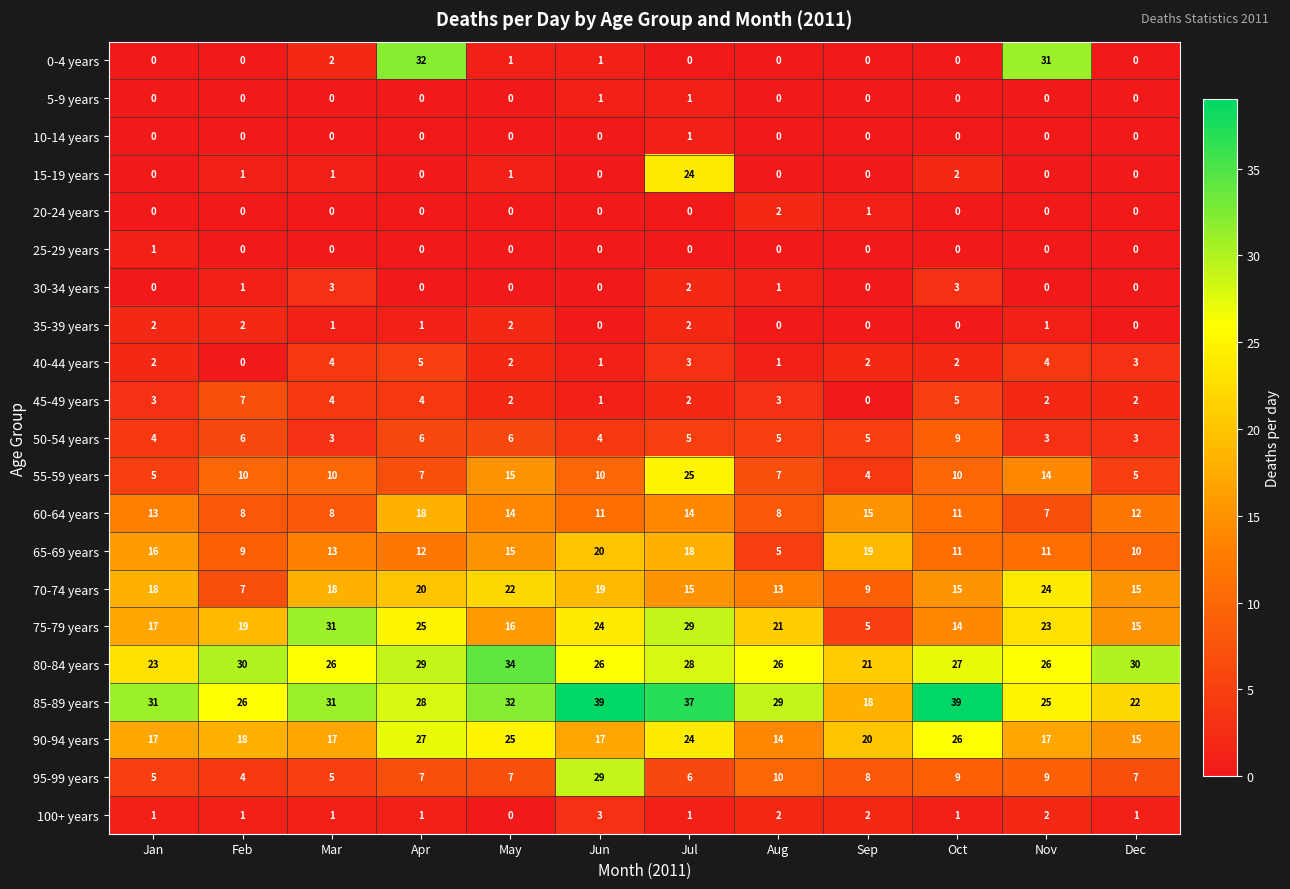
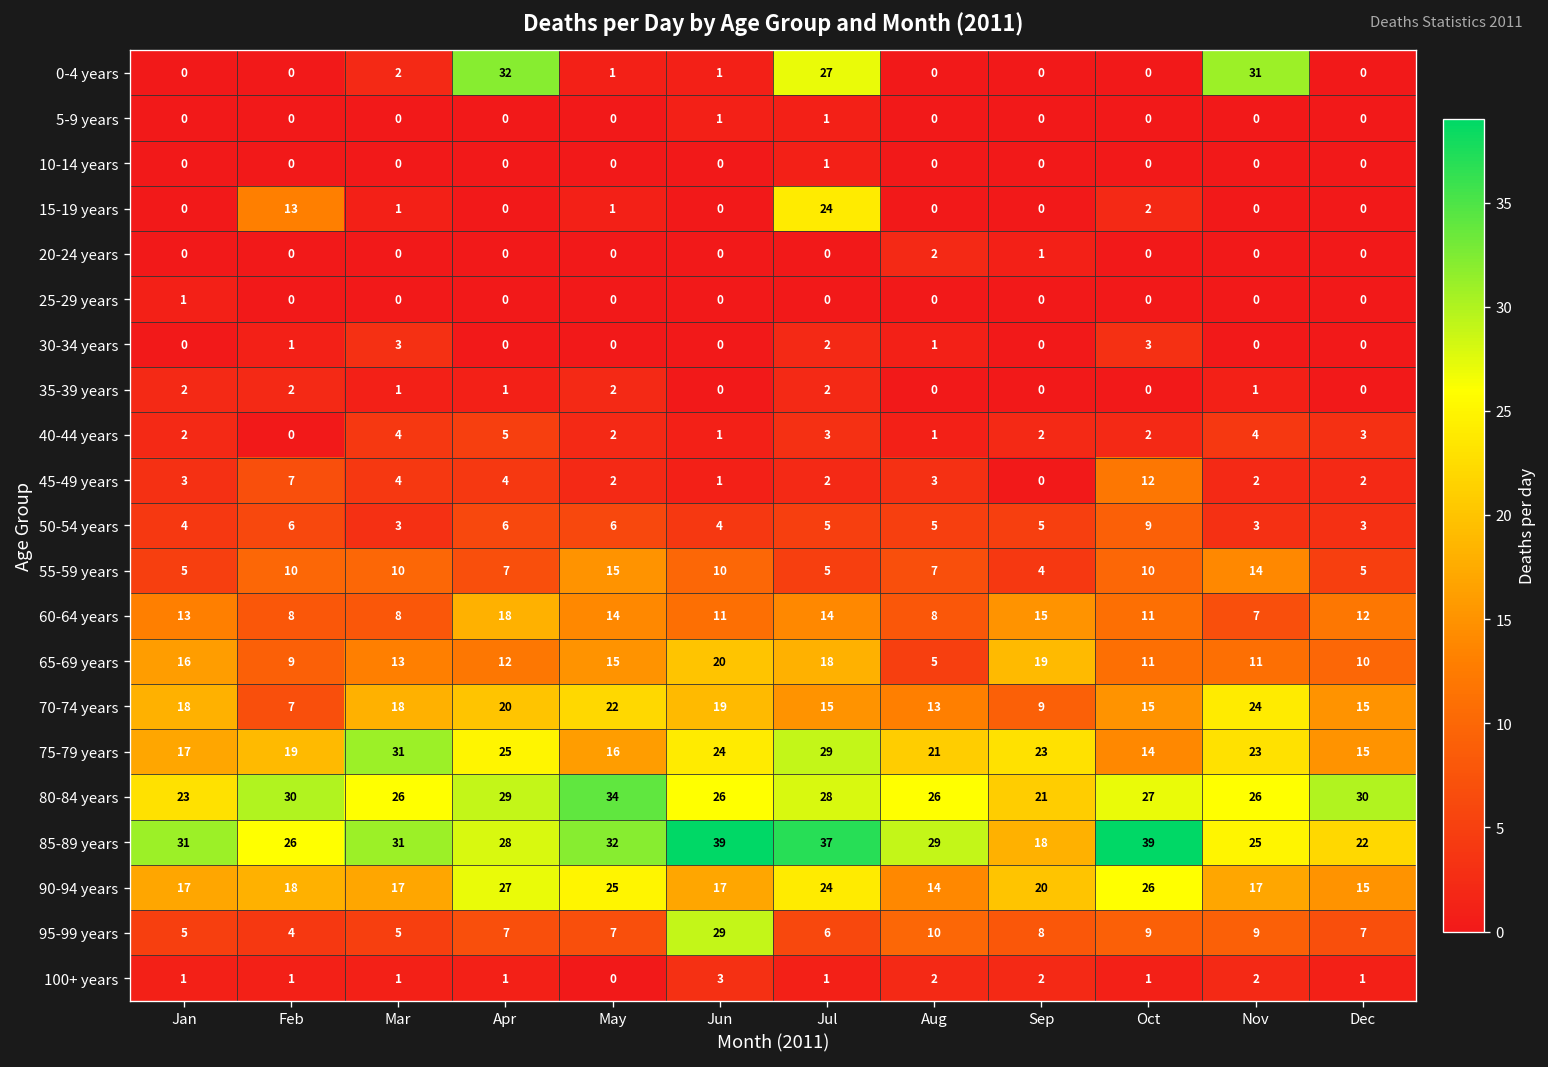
0-4 years, Jul: 0 -> 27
15-19 years, Feb: 1 -> 13
45-49 years, Oct: 5 -> 12
55-59 years, Jul: 25 -> 5
75-79 years, Sep: 5 -> 23
